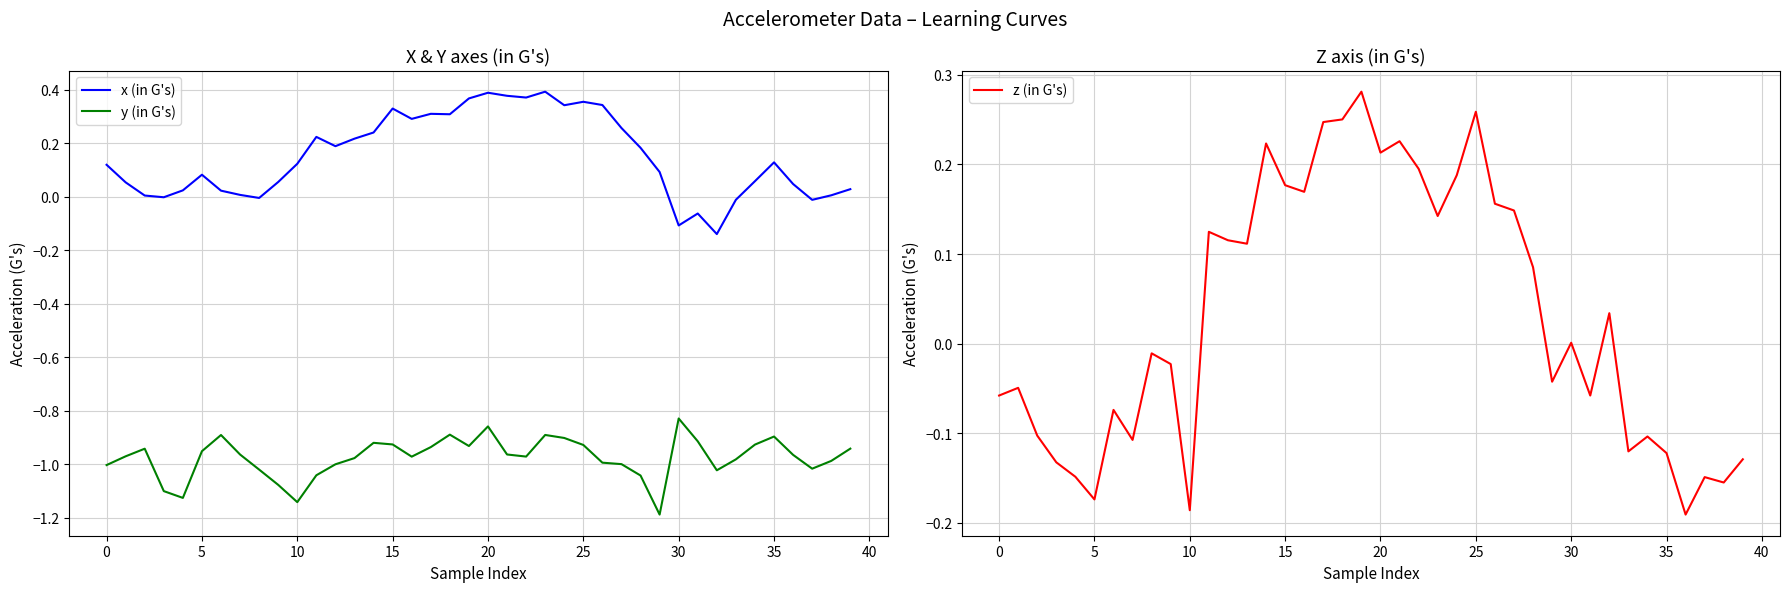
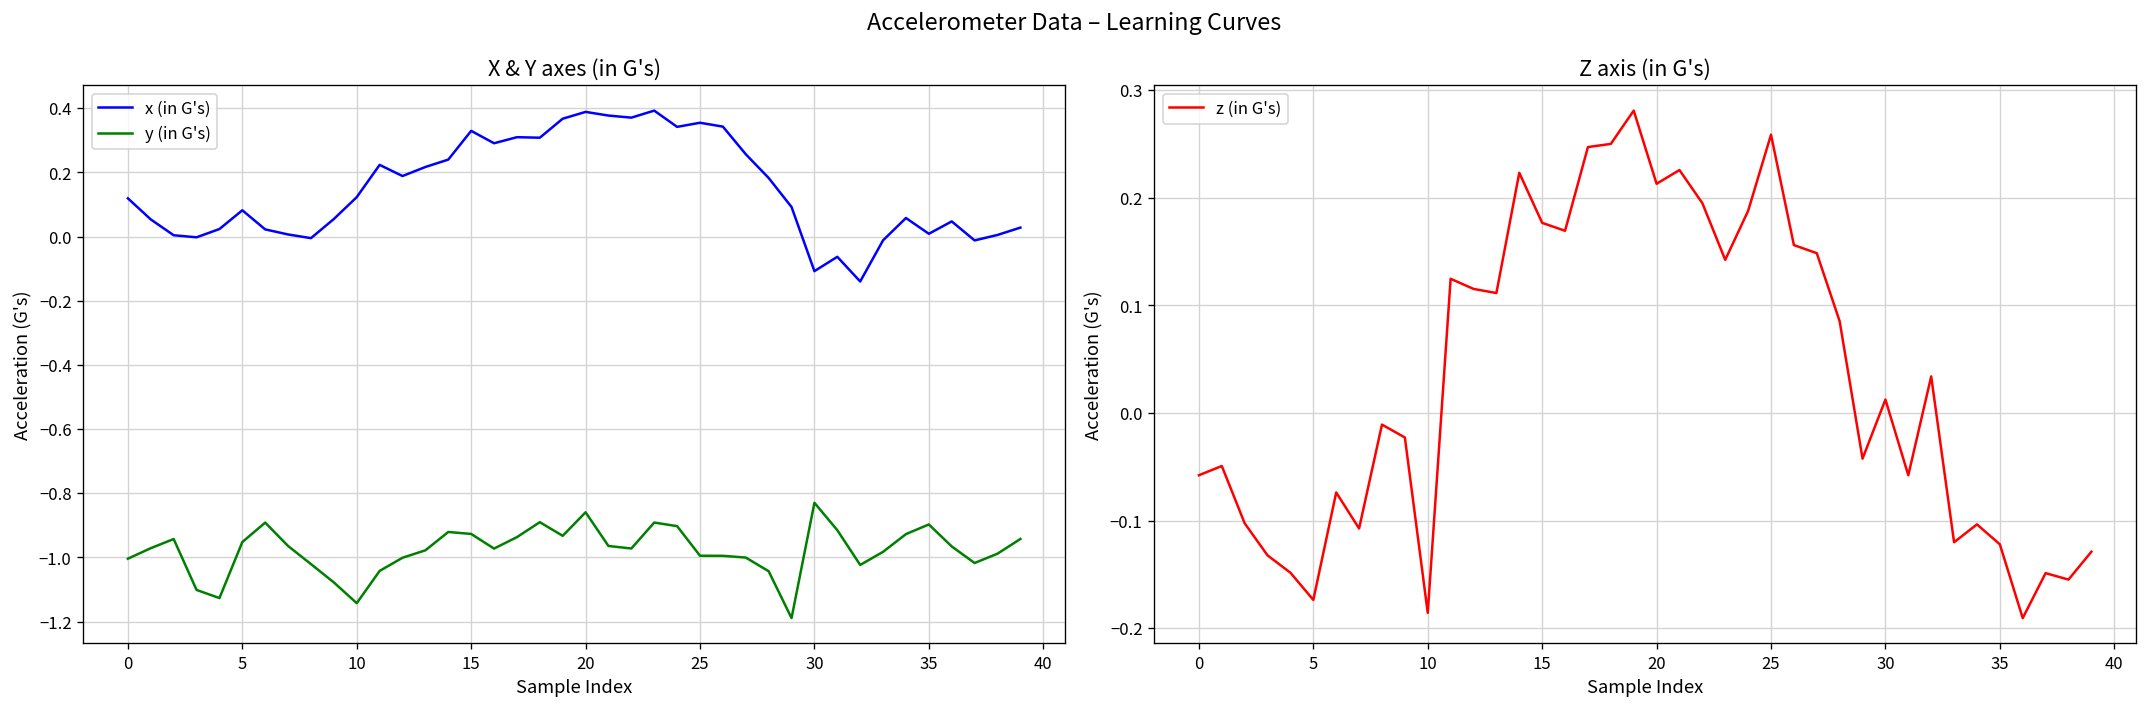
X & Y axes (in G's), y (in G's), 25: -0.93 -> -0.99
X & Y axes (in G's), x (in G's), 35: 0.13 -> 0.01
Z axis (in G's), 30: 0.00 -> 0.01
